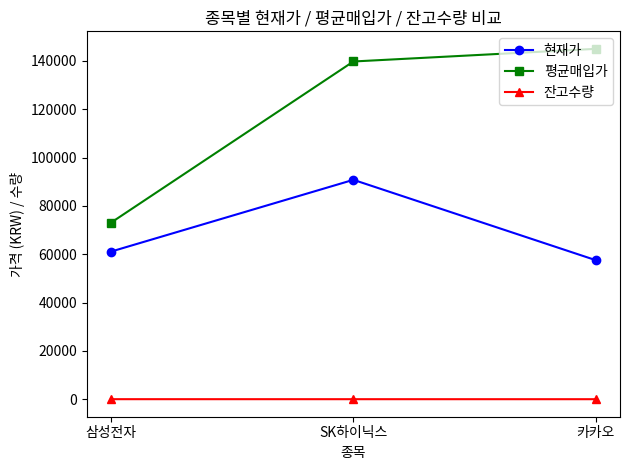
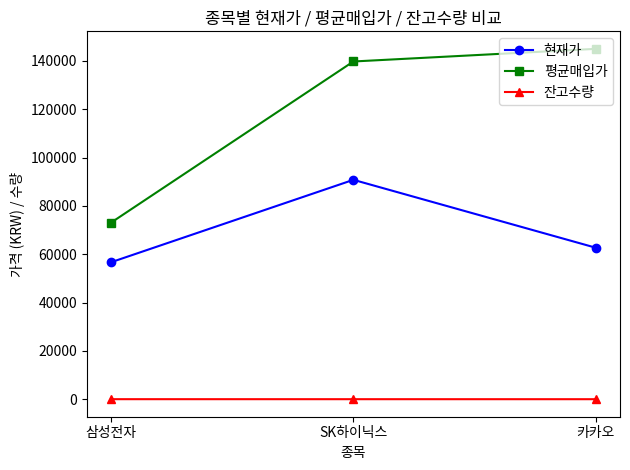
현재가, 삼성전자: 61000 -> 57000
현재가, 카카오: 58000 -> 63000
